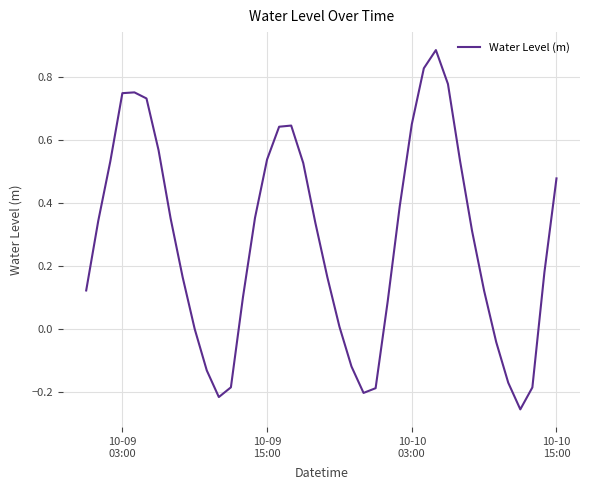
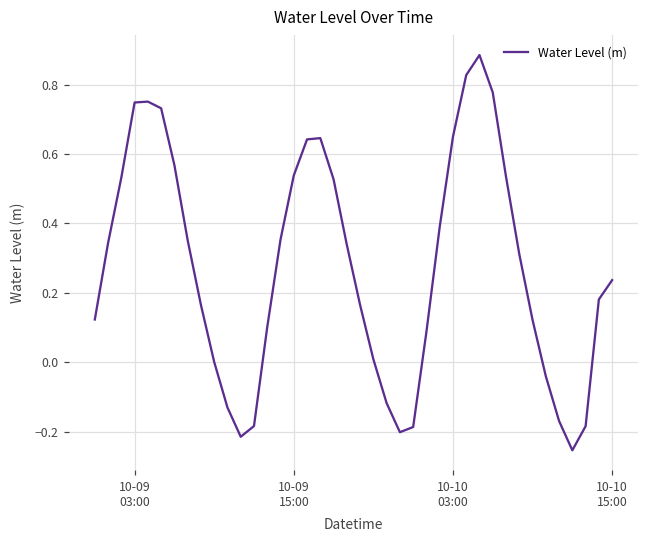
10-10 15:00: 0.48 -> 0.24
